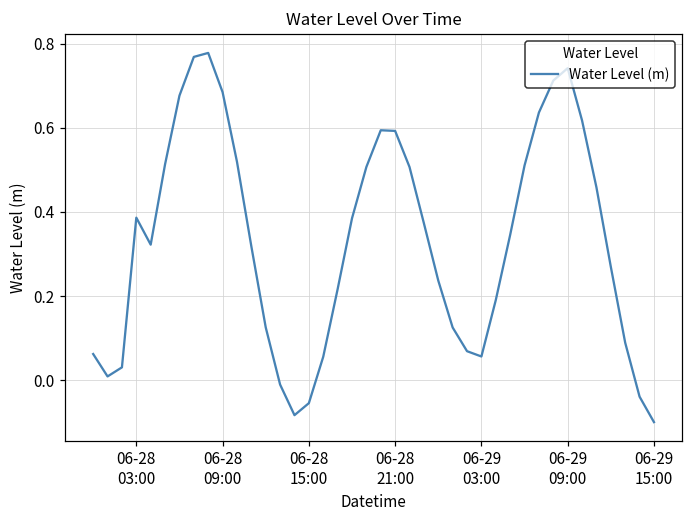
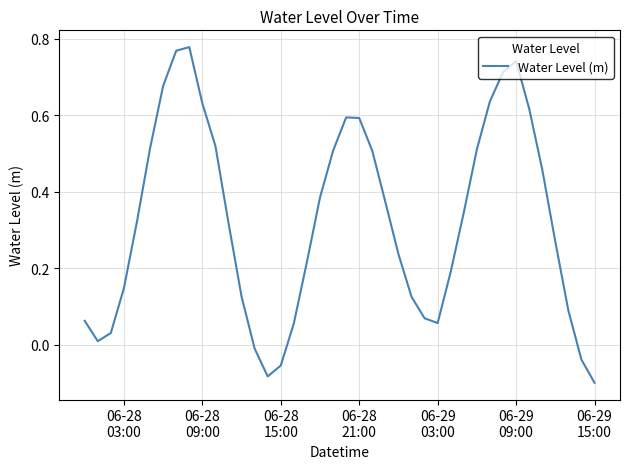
06-28 03:00: 0.39 -> 0.15
06-28 09:00: 0.68 -> 0.63
